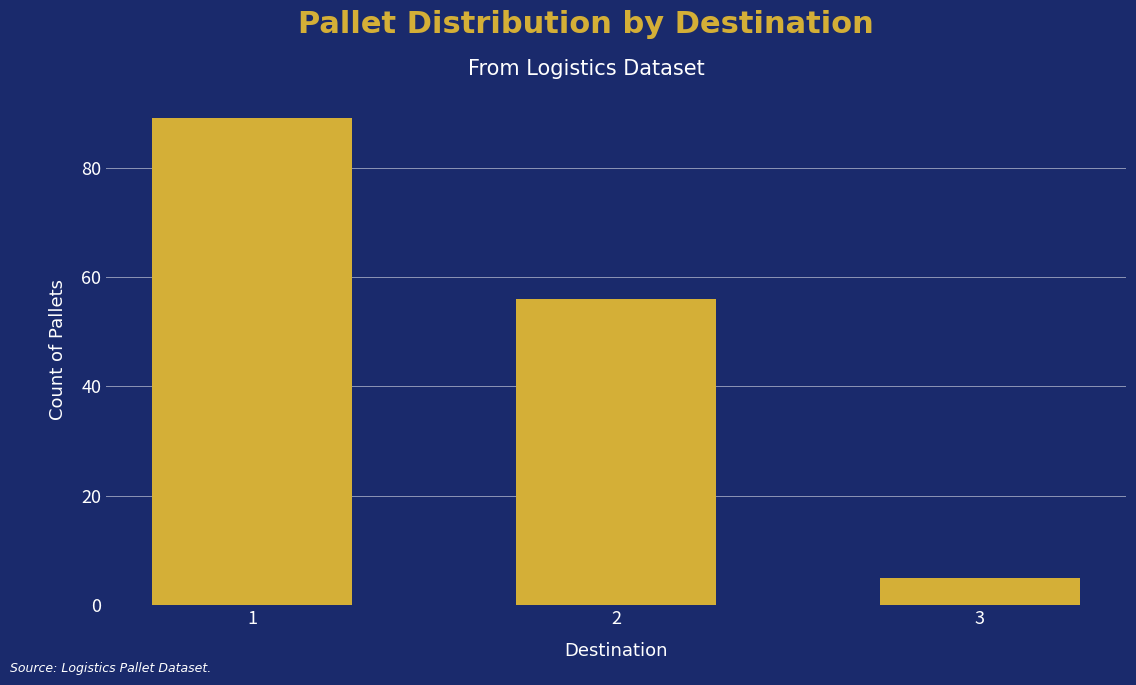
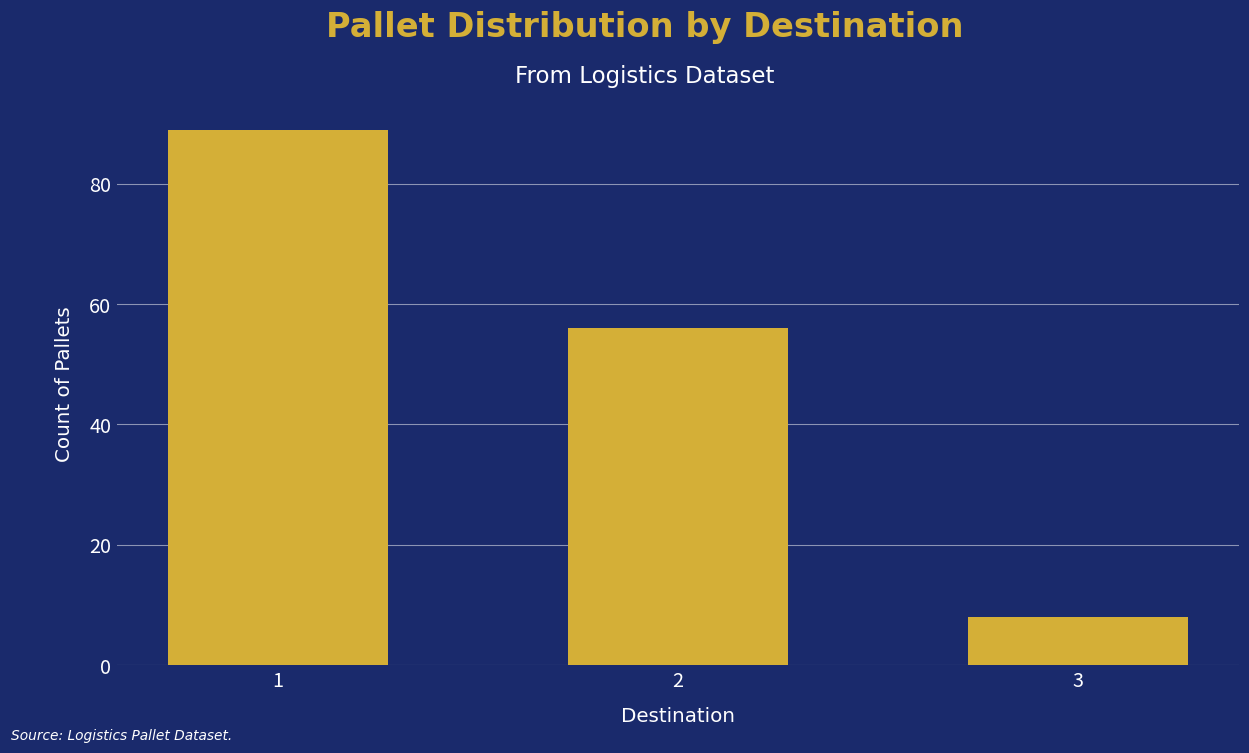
3: 5 -> 8
